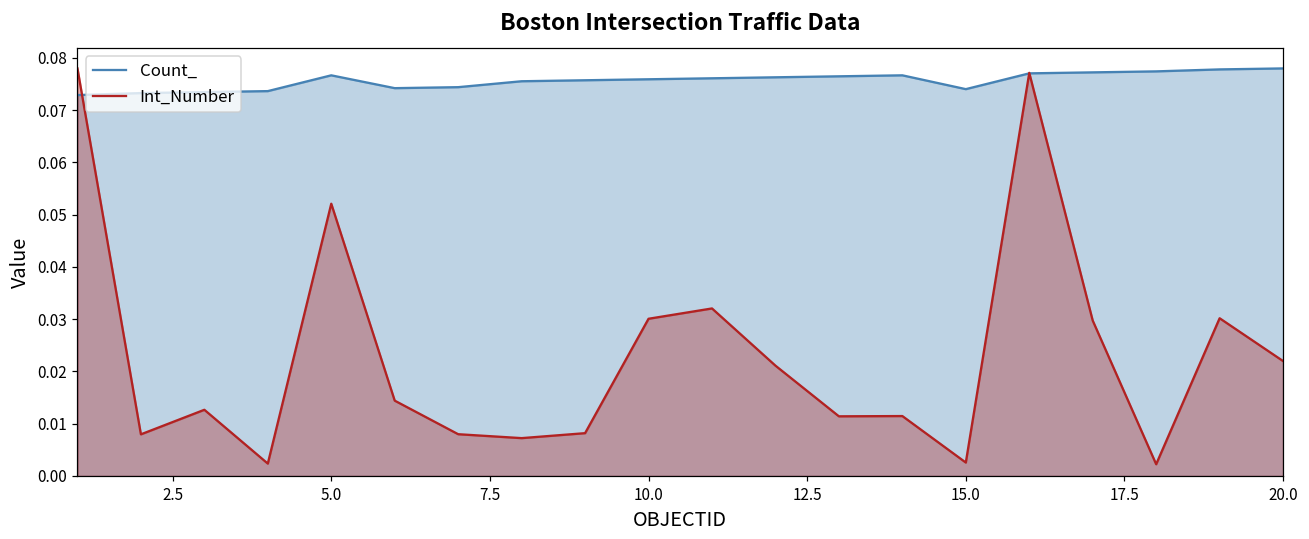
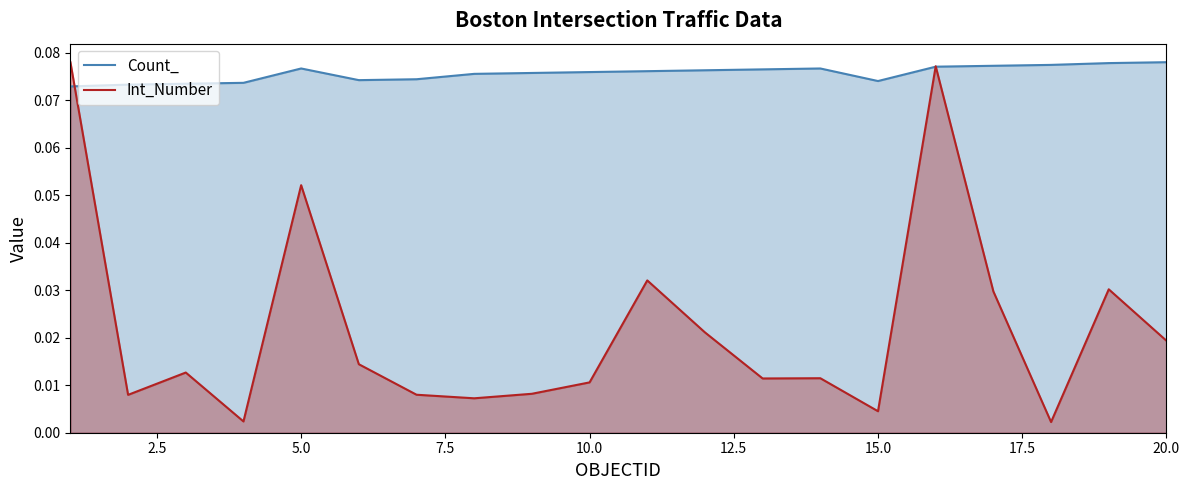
Int_Number, 10.0: 0.030 -> 0.011
Int_Number, 15.0: 0.003 -> 0.005
Int_Number, 20.0: 0.022 -> 0.019
